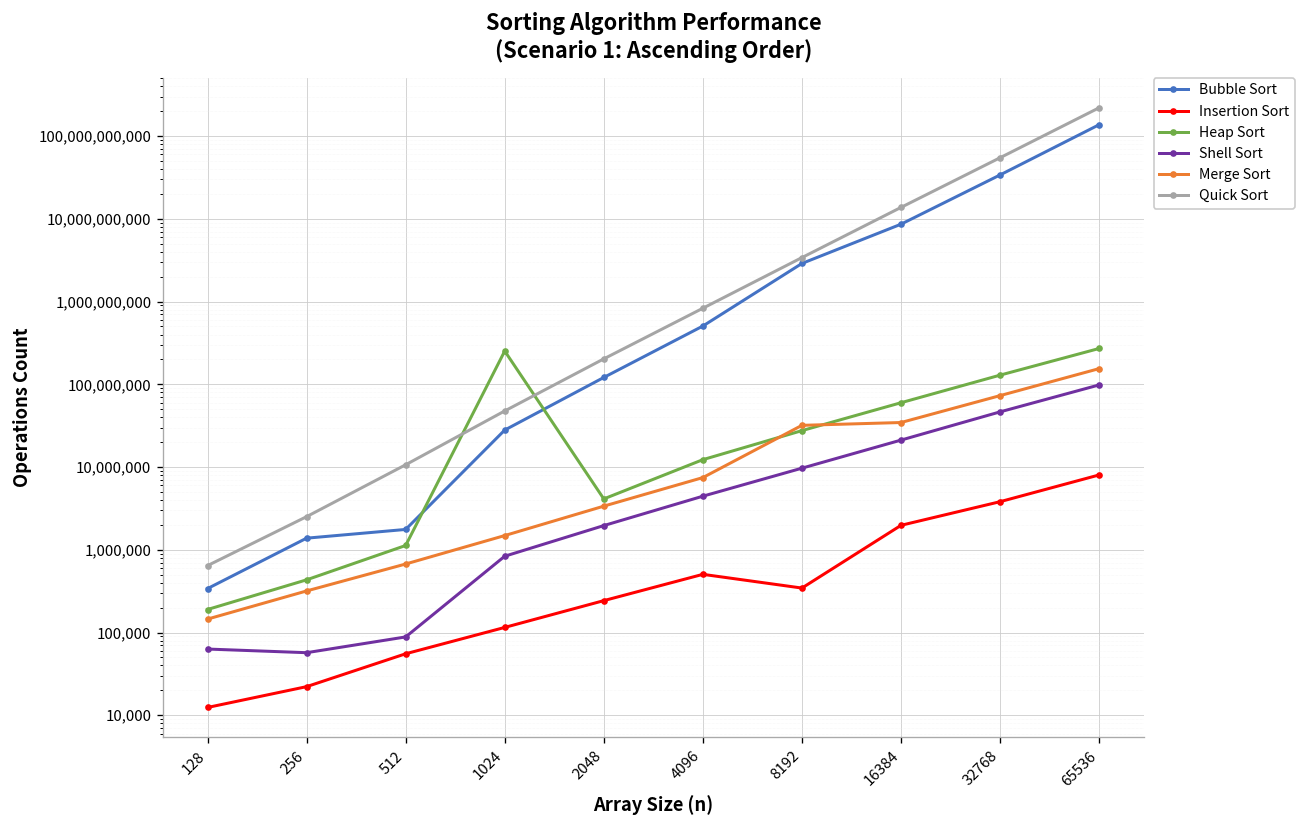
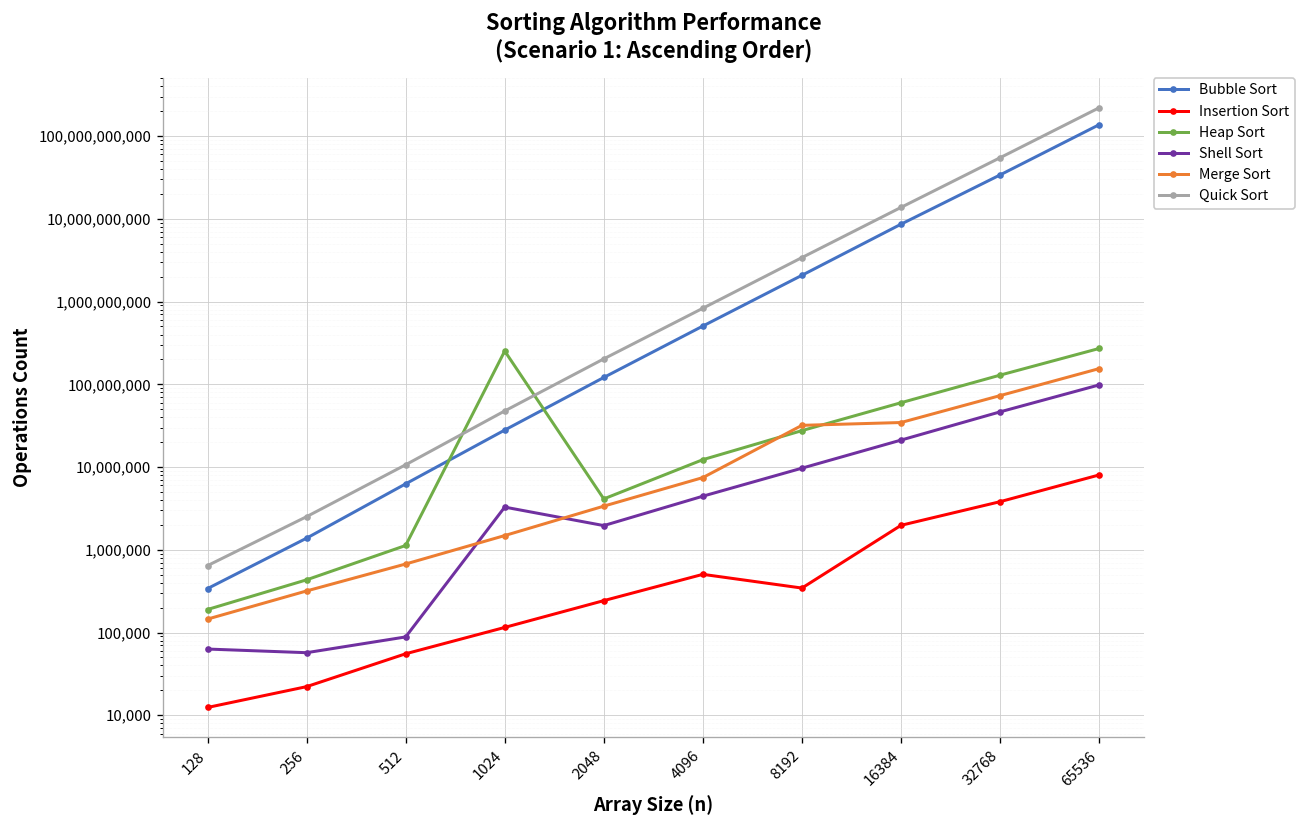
Bubble Sort, 512: 1,800,000 -> 6,000,000
Shell Sort, 1024: 800,000 -> 3,000,000
Bubble Sort, 8192: 2,900,000,000 -> 2,100,000,000
